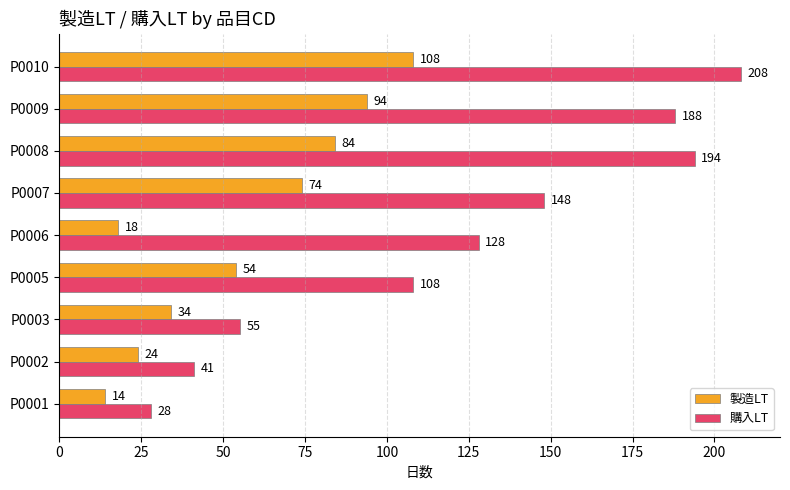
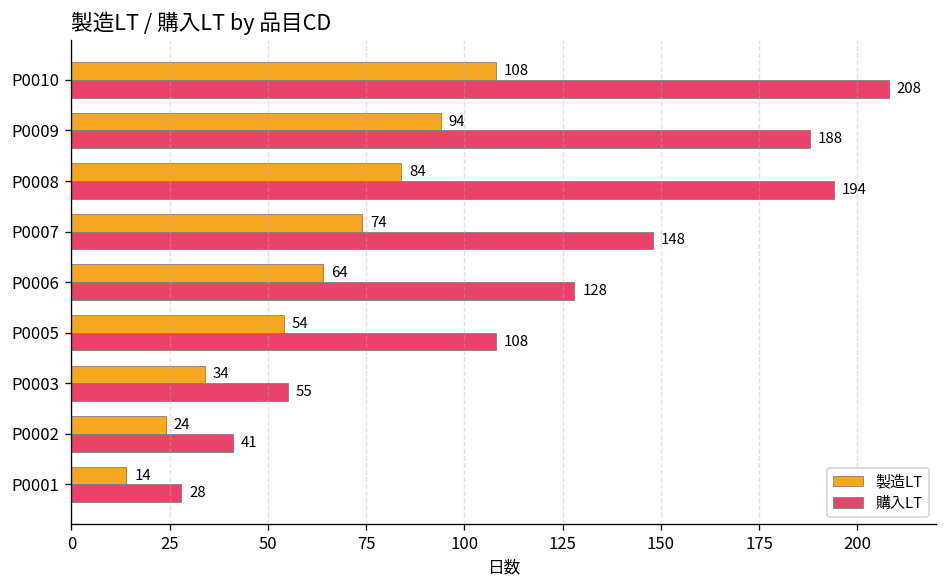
製造LT, P0006: 18 -> 64
